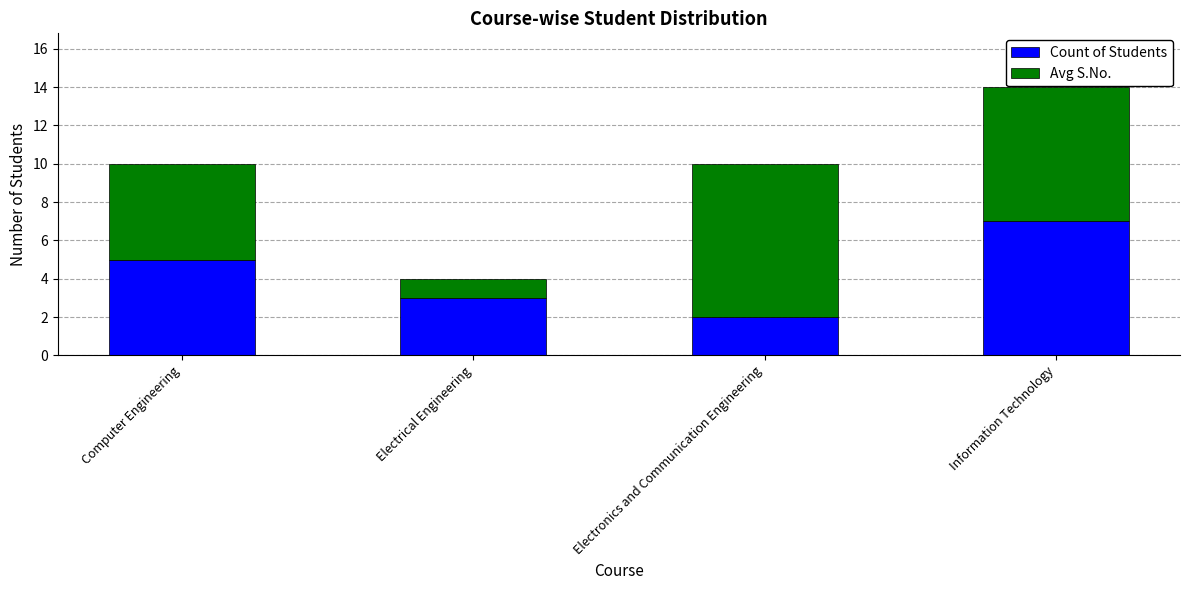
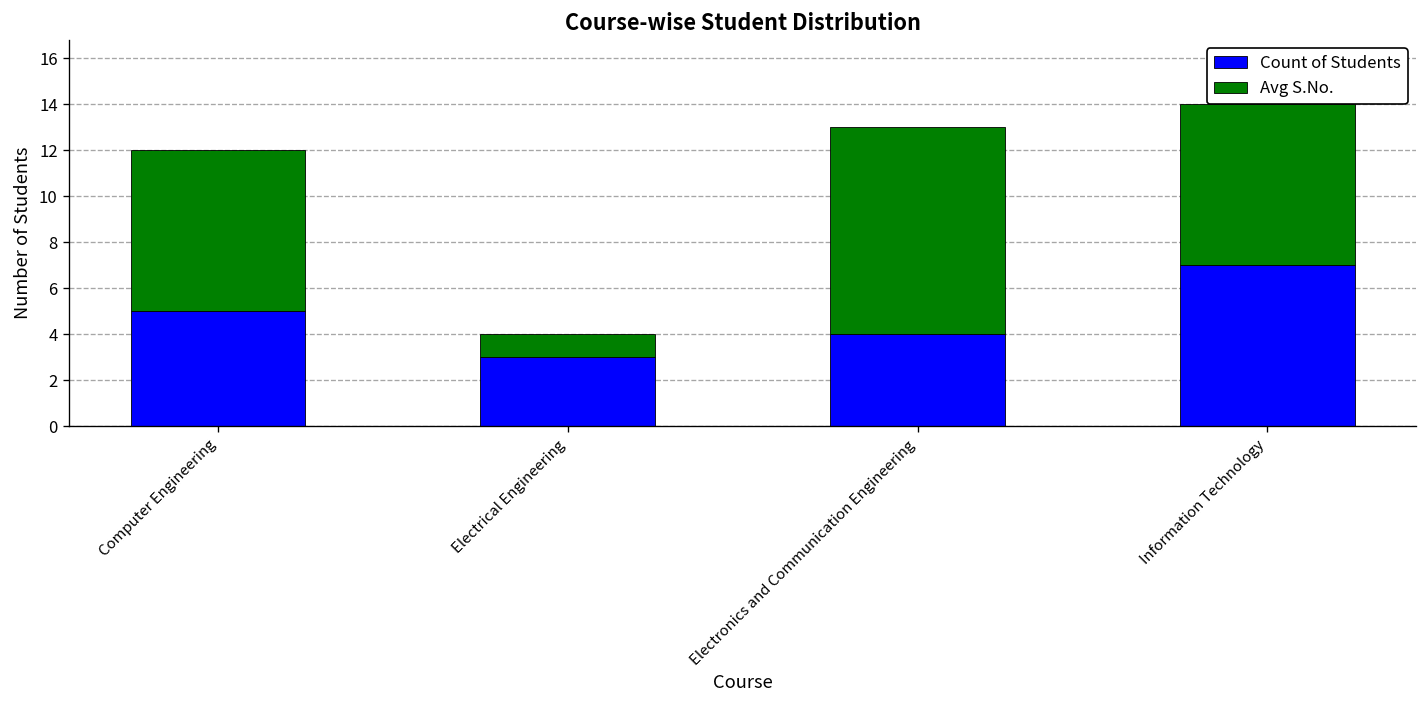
Avg S.No., Computer Engineering: 5 -> 7
Count of Students, Electronics and Communication Engineering: 2 -> 4
Avg S.No., Electronics and Communication Engineering: 8 -> 9
